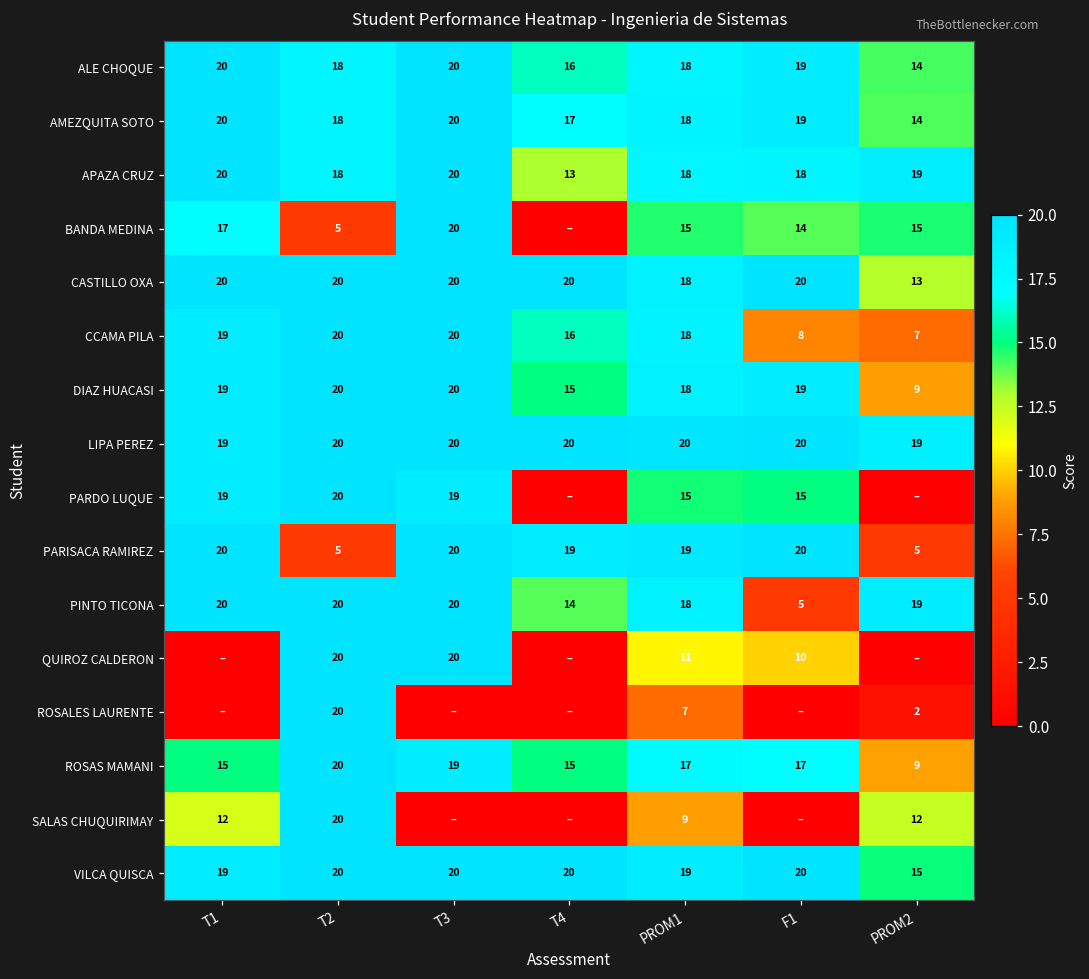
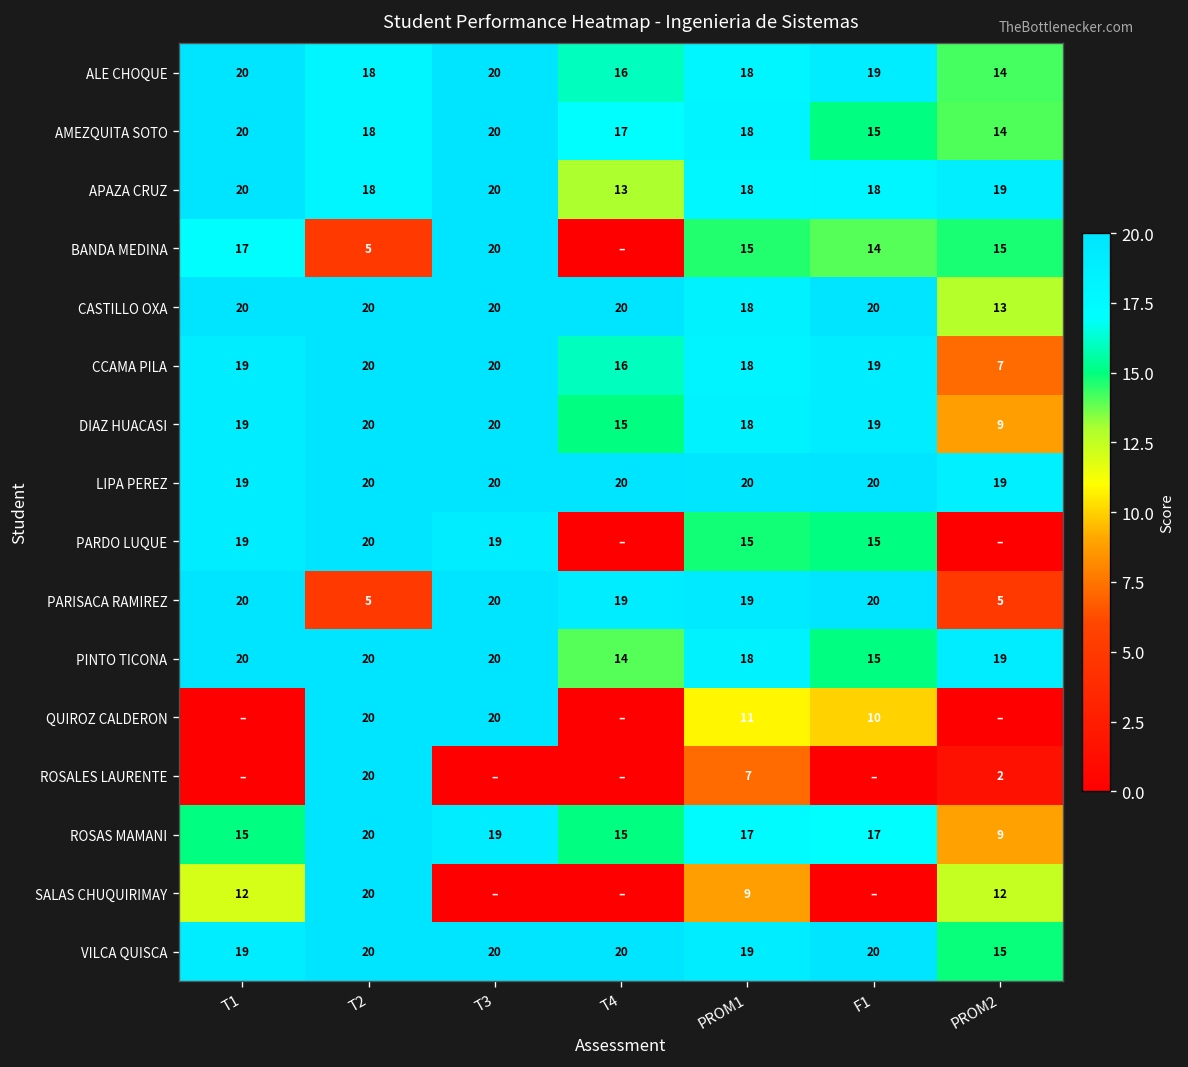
AMEZQUITA SOTO, F1: 19 -> 15
CCAMA PILA, F1: 8 -> 19
PINTO TICONA, F1: 5 -> 15
